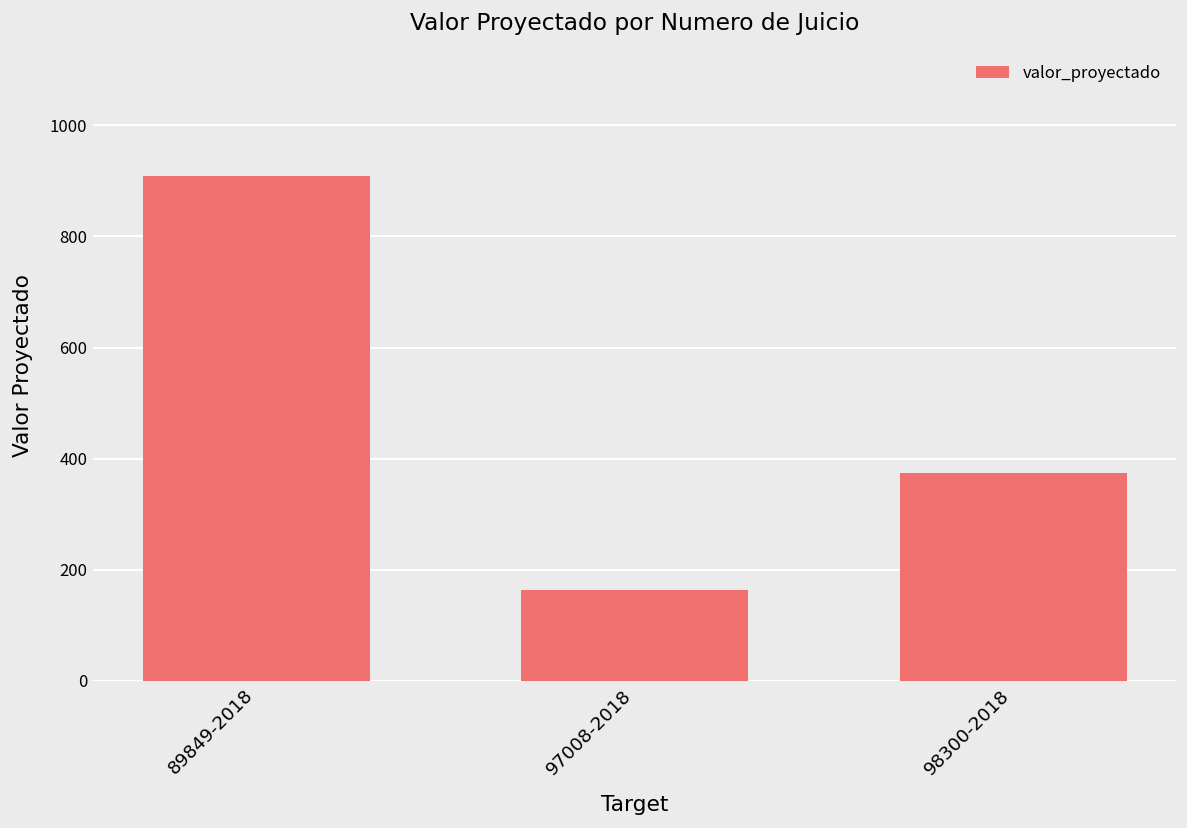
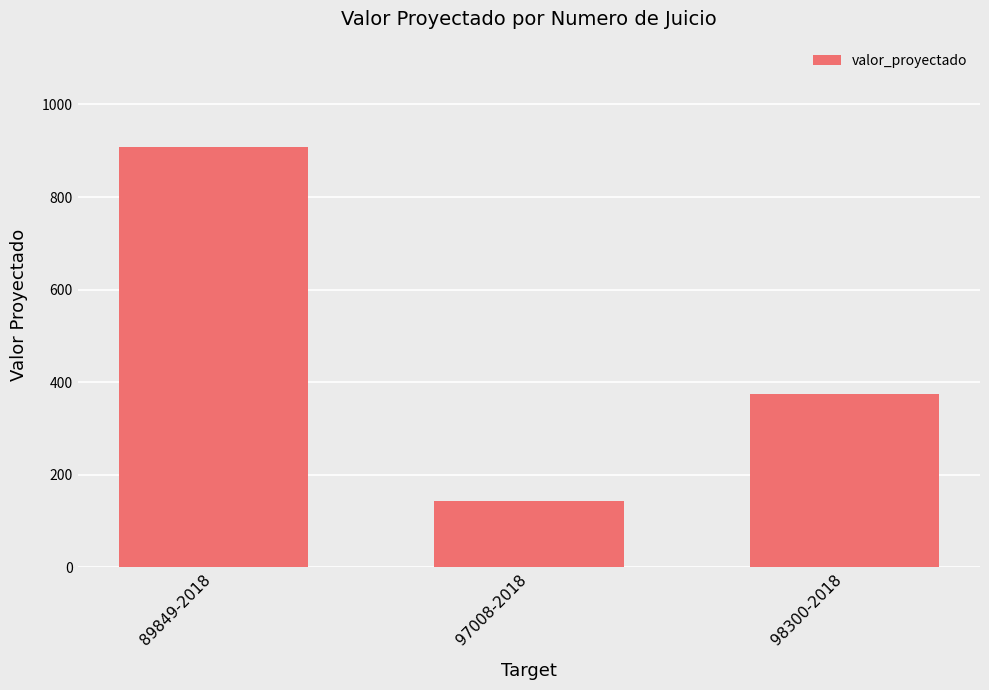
97008-2018: 160 -> 140
